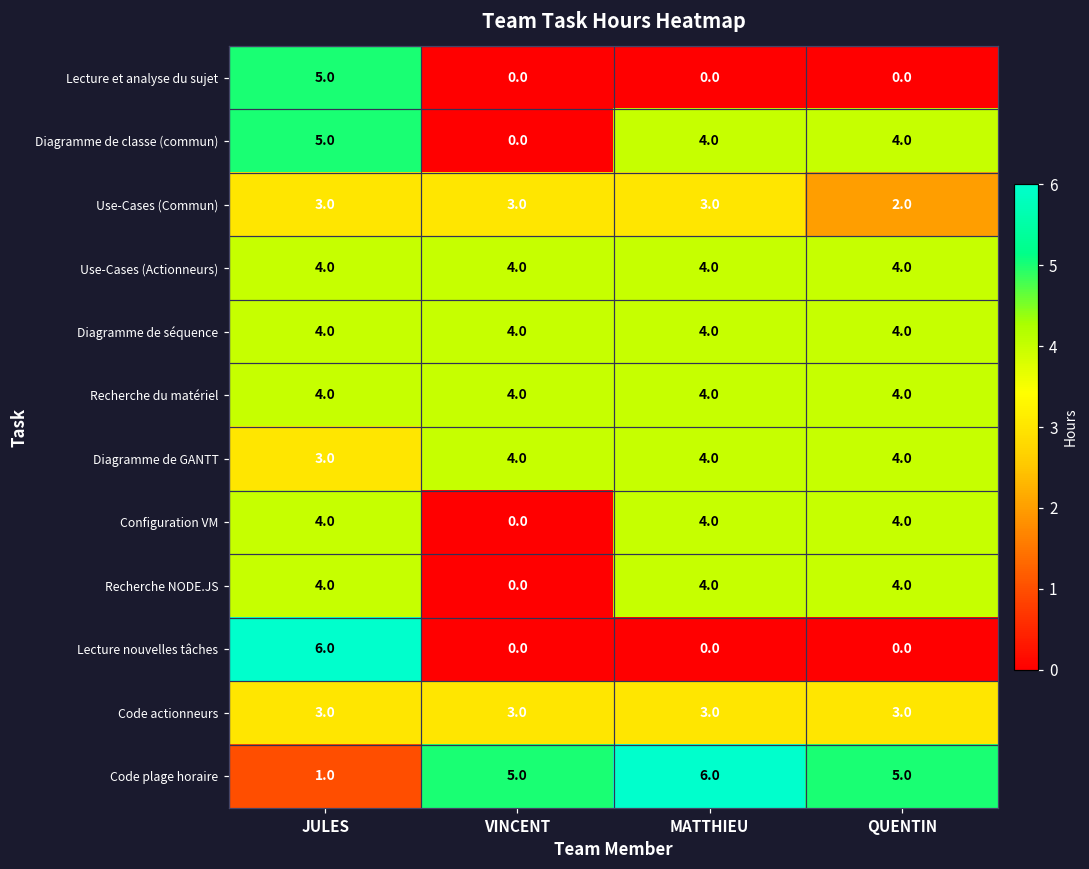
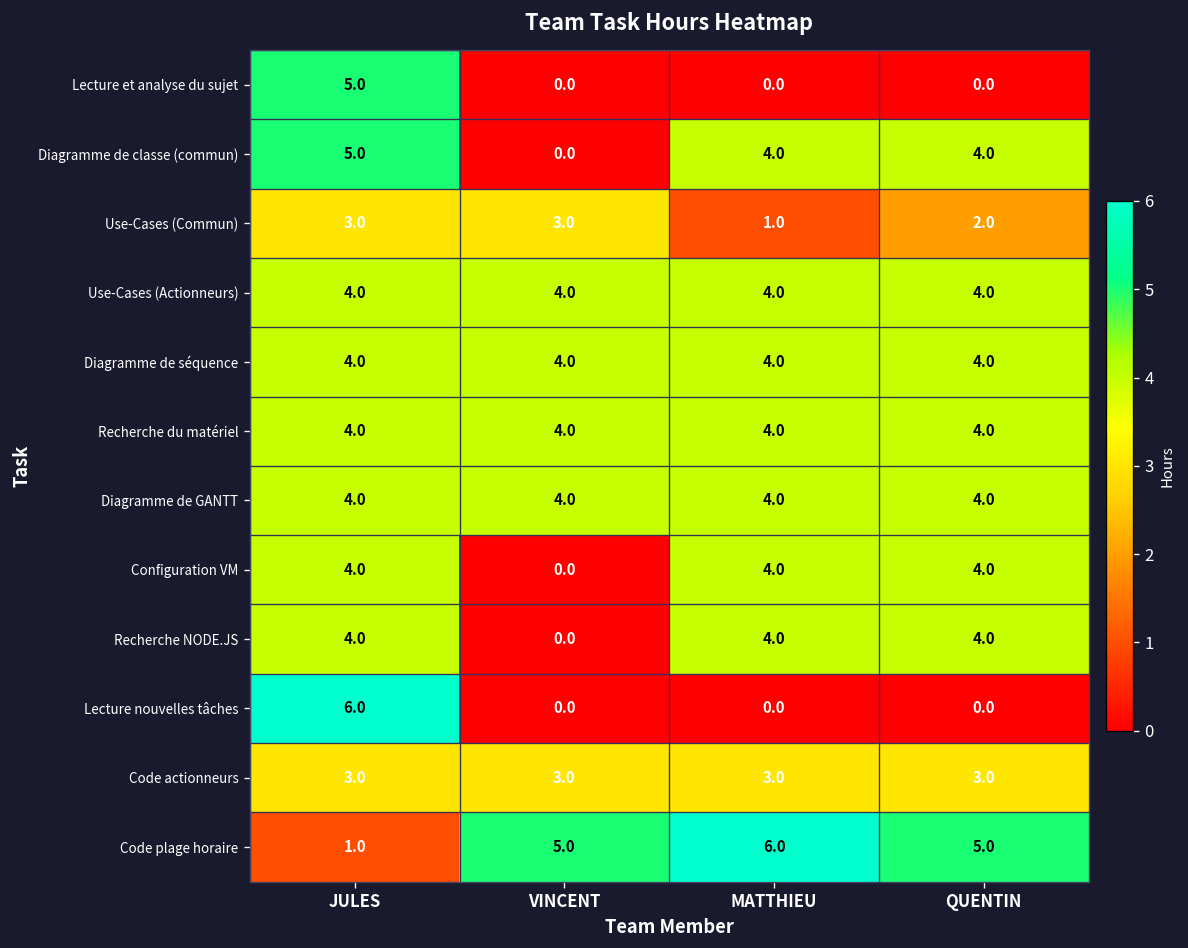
Use-Cases (Commun), MATTHIEU: 3.0 -> 1.0
Diagramme de GANTT, JULES: 3.0 -> 4.0
